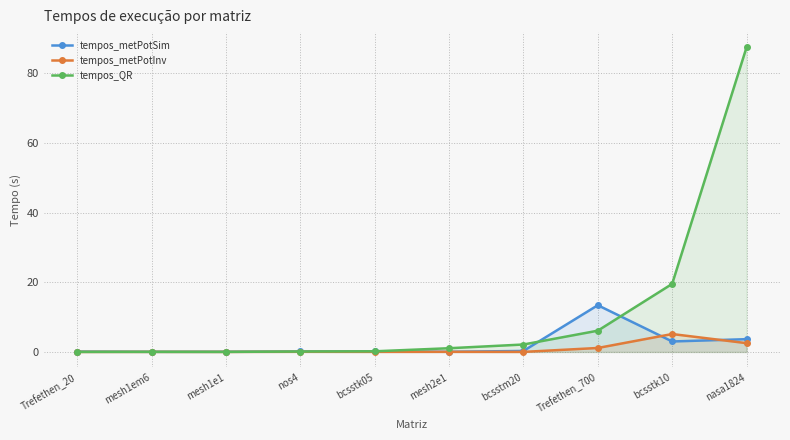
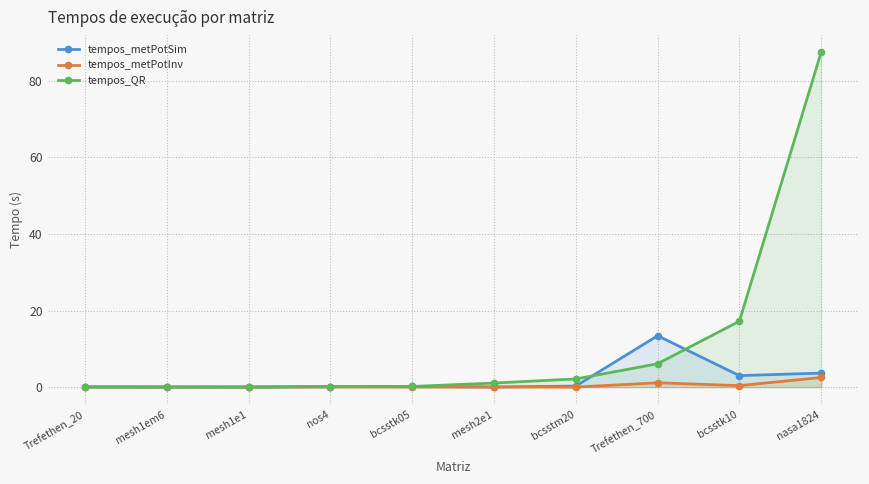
tempos_metPotInv, bcsstk10: 5 -> 0
tempos_QR, bcsstk10: 20 -> 17
